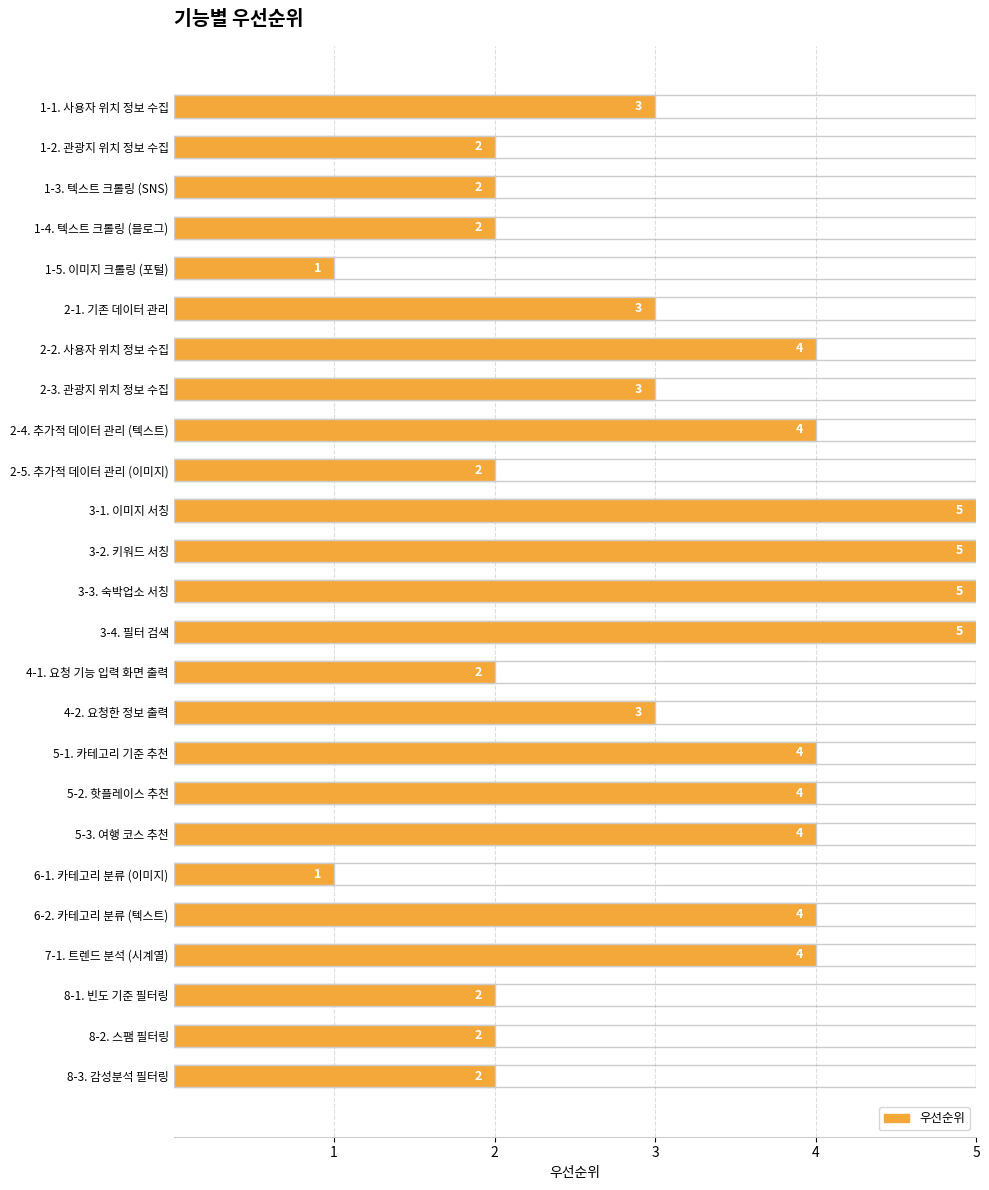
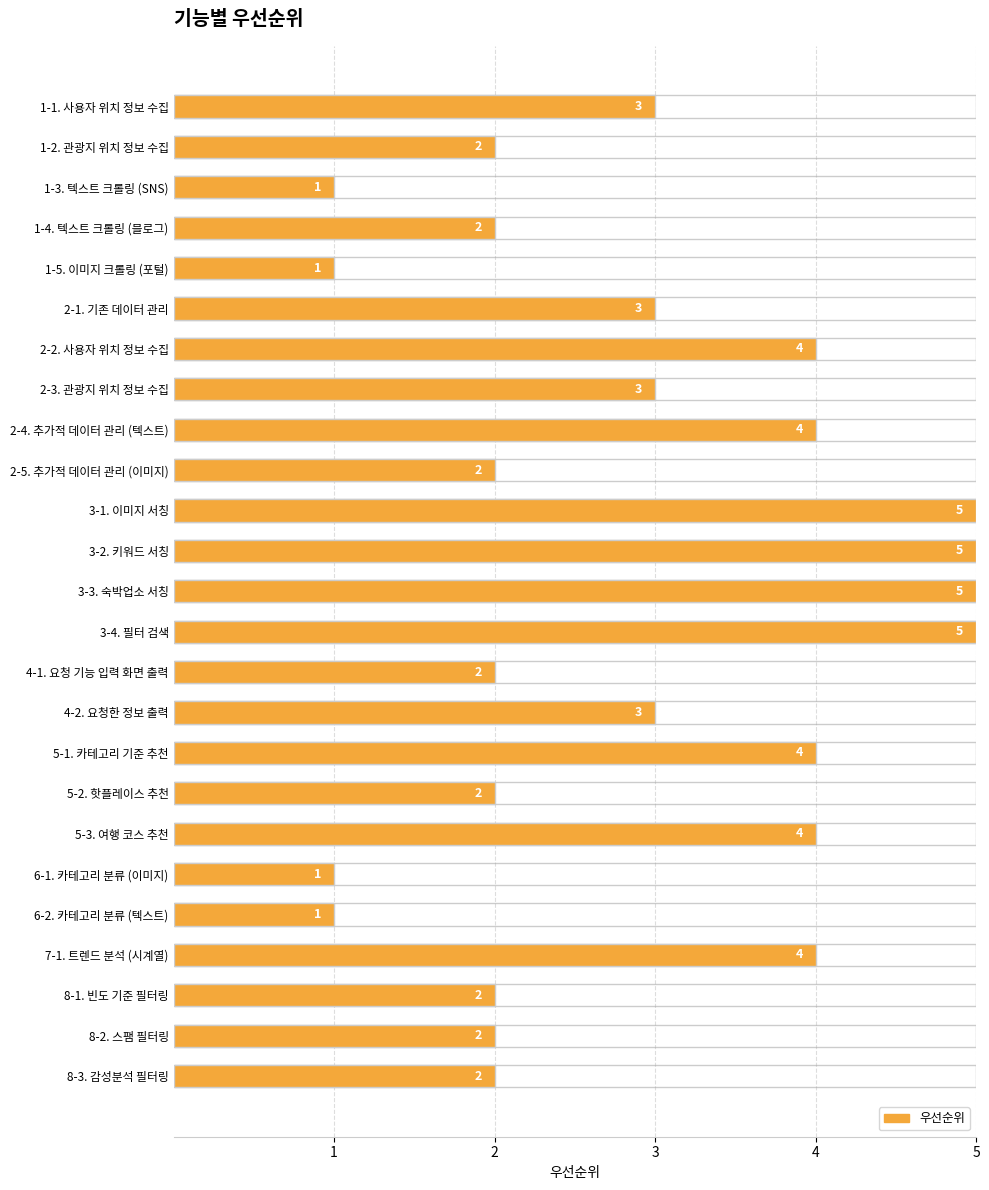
우선순위, 1-3. 텍스트 크롤링 (SNS): 2 -> 1
우선순위, 5-2. 핫플레이스 추천: 4 -> 2
우선순위, 6-2. 카테고리 분류 (텍스트): 4 -> 1
